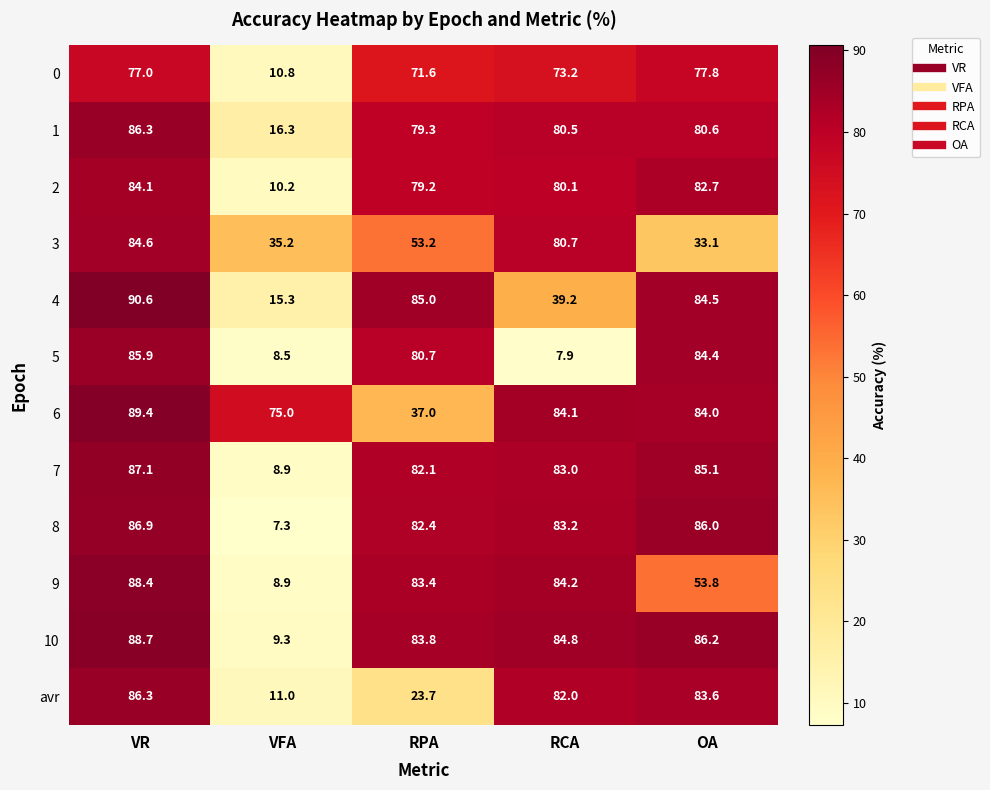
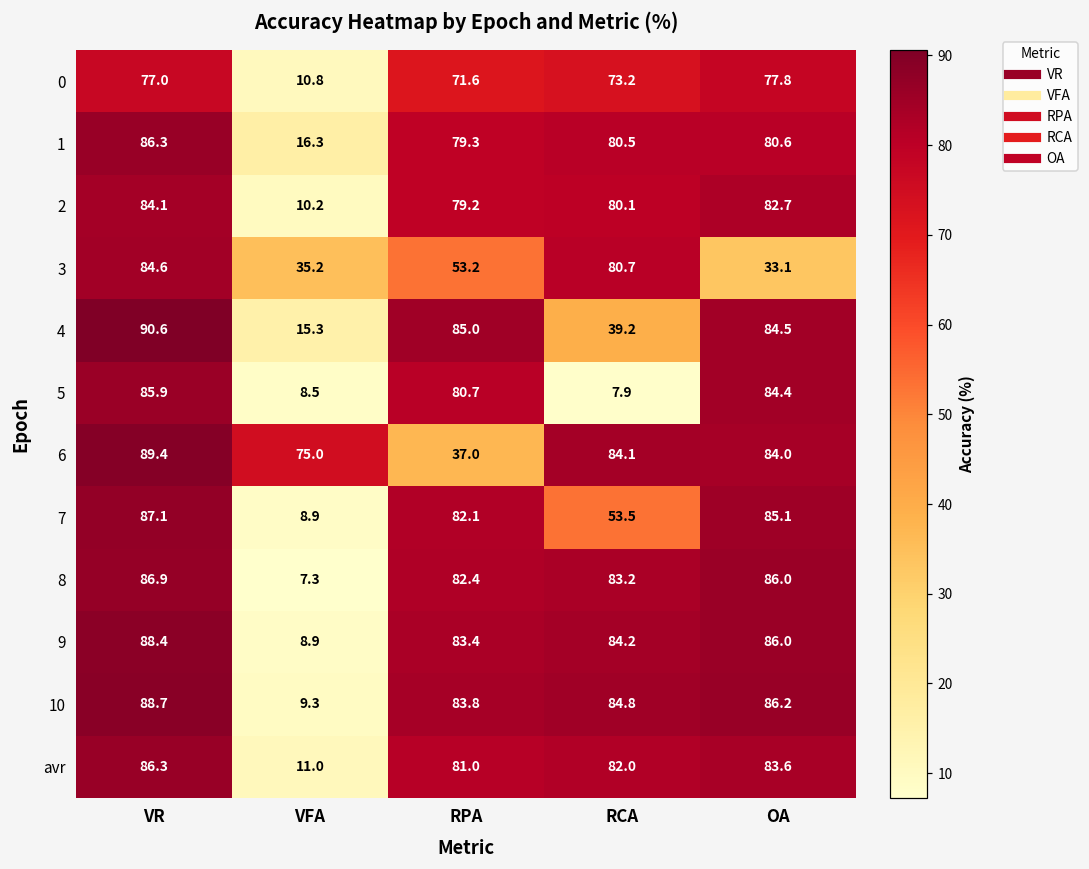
7, RCA: 83.0 -> 53.5
9, OA: 53.8 -> 86.0
avr, RPA: 23.7 -> 81.0
